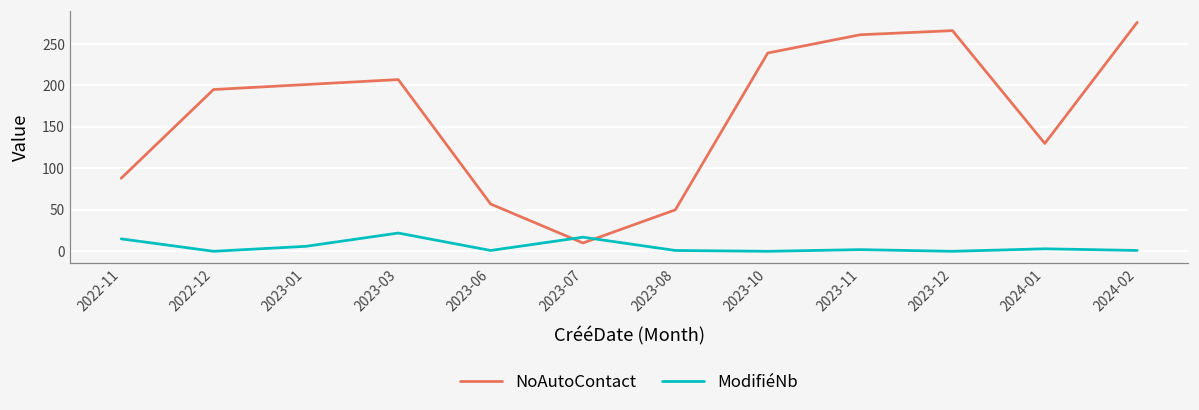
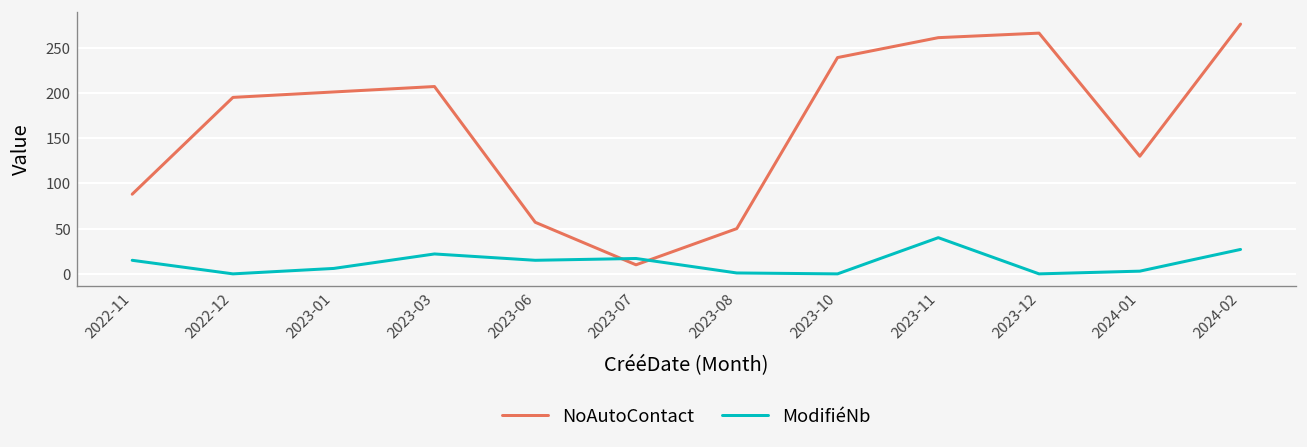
ModifiéNb, 2023-06: 0 -> 20
ModifiéNb, 2023-11: 0 -> 40
ModifiéNb, 2024-02: 0 -> 30
